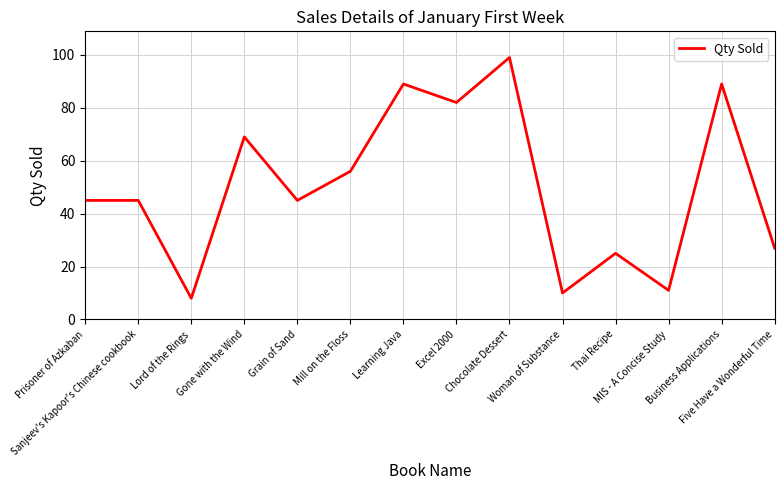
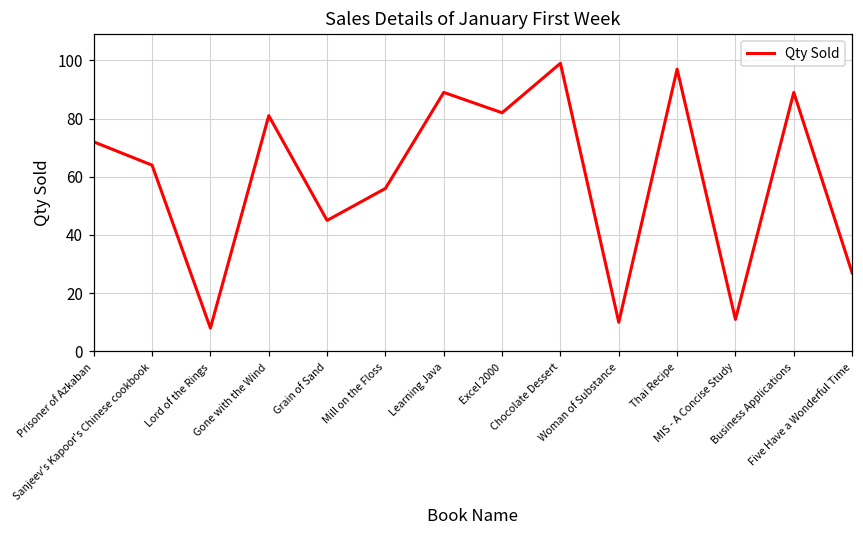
Prisoner of Azkaban: 45 -> 72
Sanjeev's Kapoor's Chinese cookbook: 45 -> 64
Gone with the Wind: 69 -> 81
Thai Recipe: 25 -> 97
